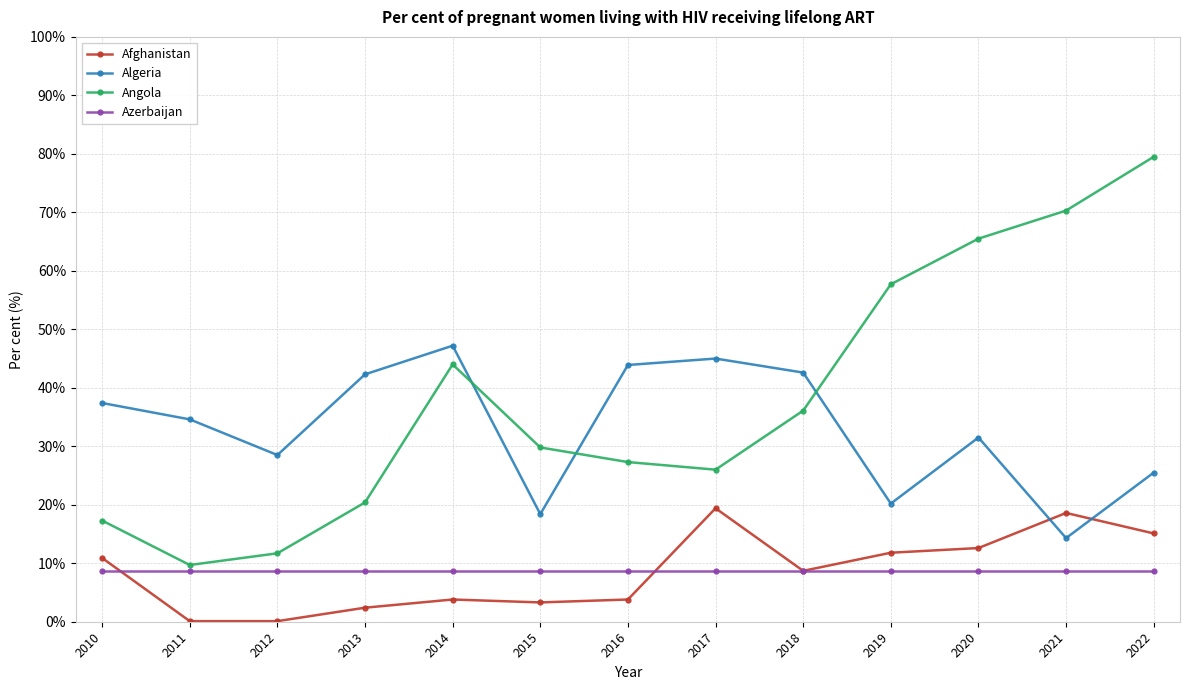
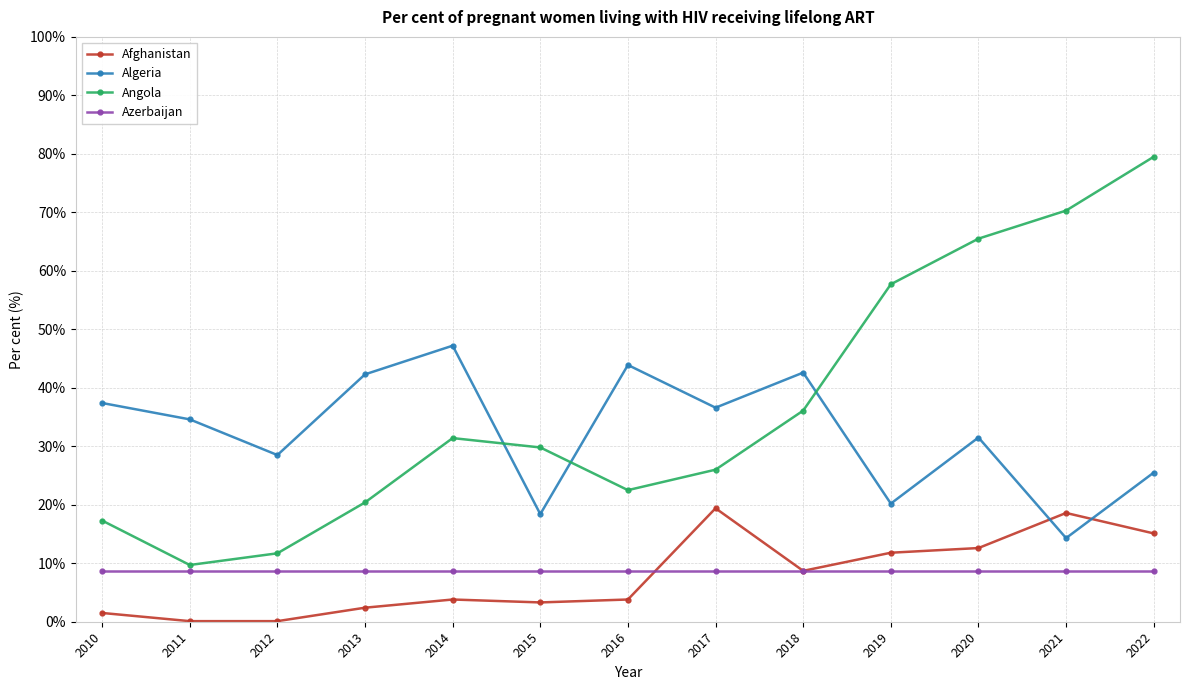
Afghanistan, 2010: 11% -> 2%
Angola, 2014: 44% -> 31%
Angola, 2016: 27% -> 23%
Algeria, 2017: 45% -> 37%
